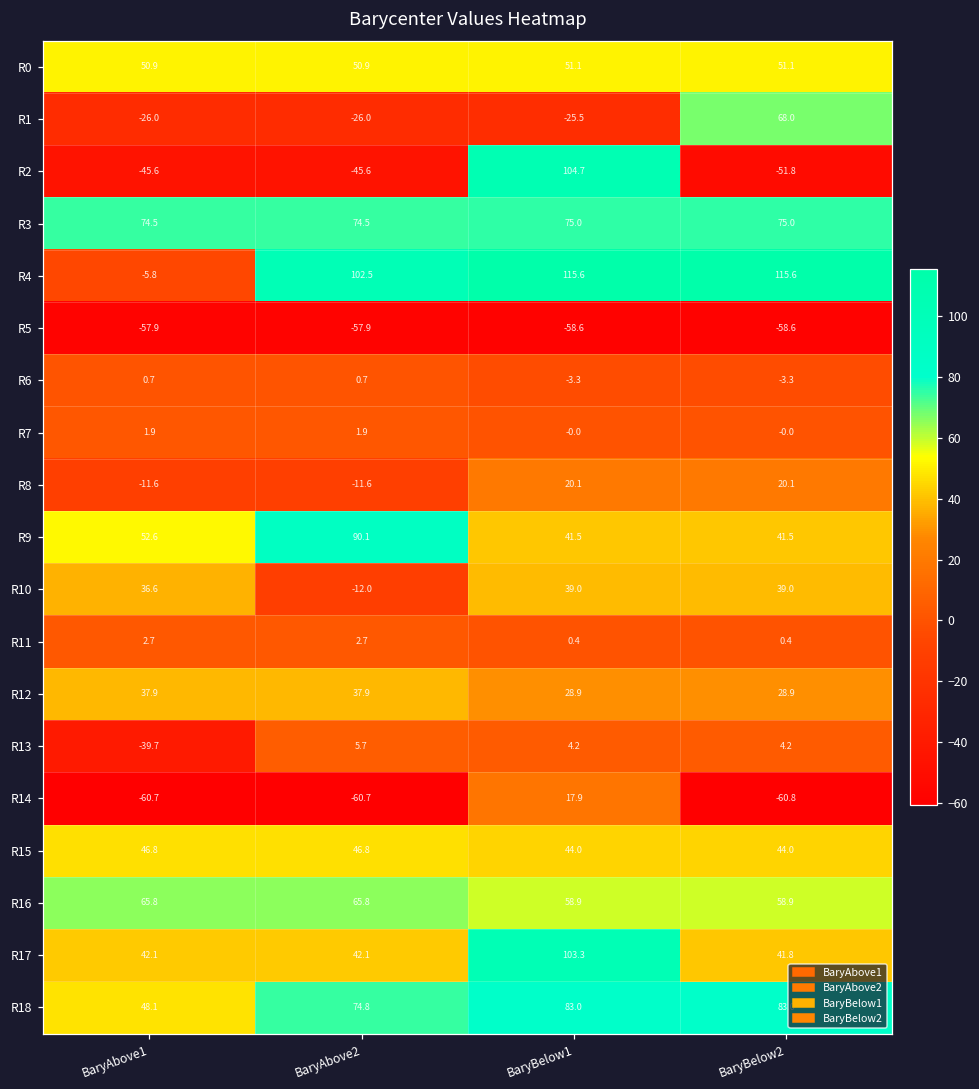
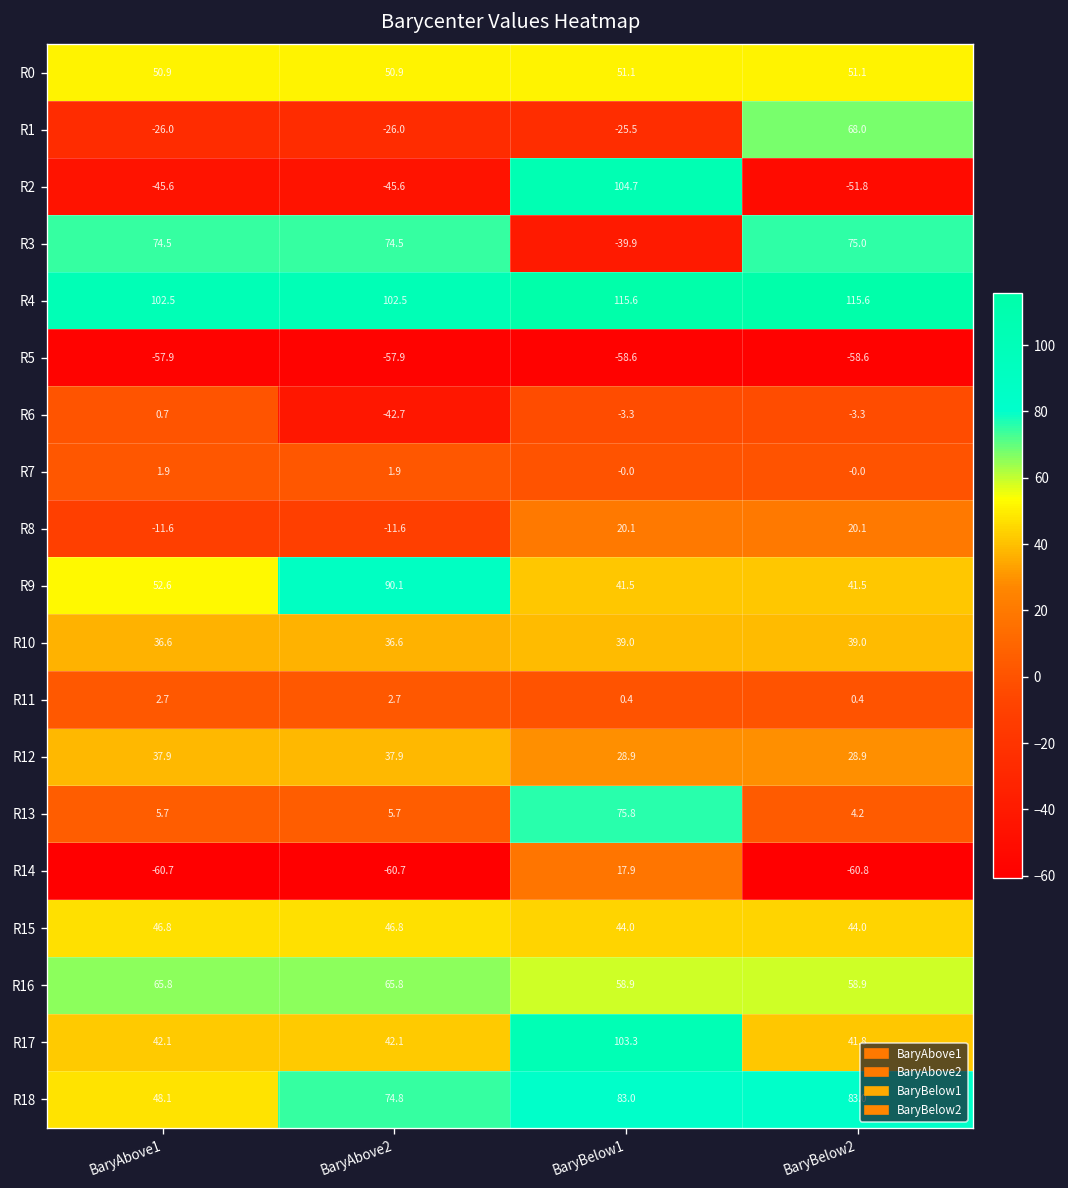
R3, BaryBelow1: 75.0 -> -39.9
R4, BaryAbove1: -5.8 -> 102.5
R6, BaryAbove2: 0.7 -> -42.7
R10, BaryAbove2: -12.0 -> 36.6
R13, BaryAbove1: -39.7 -> 5.7
R13, BaryBelow1: 4.2 -> 75.8
